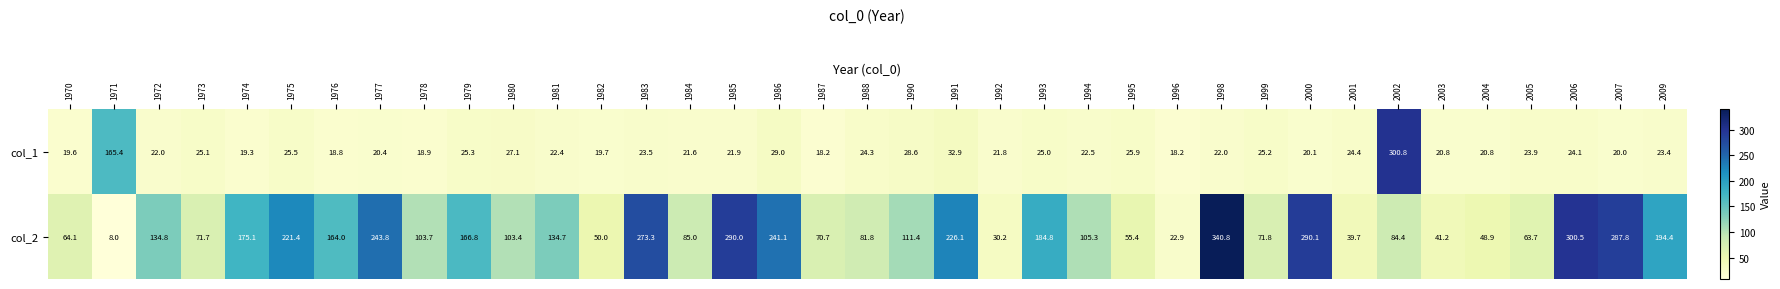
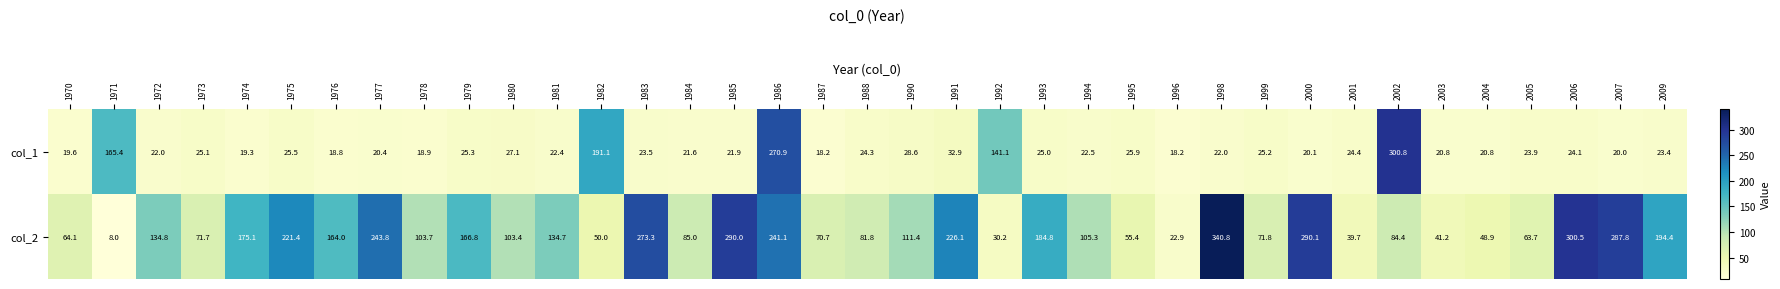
col_1, 1982: 19.7 -> 191.1
col_1, 1986: 29.0 -> 270.9
col_1, 1992: 21.8 -> 141.1
